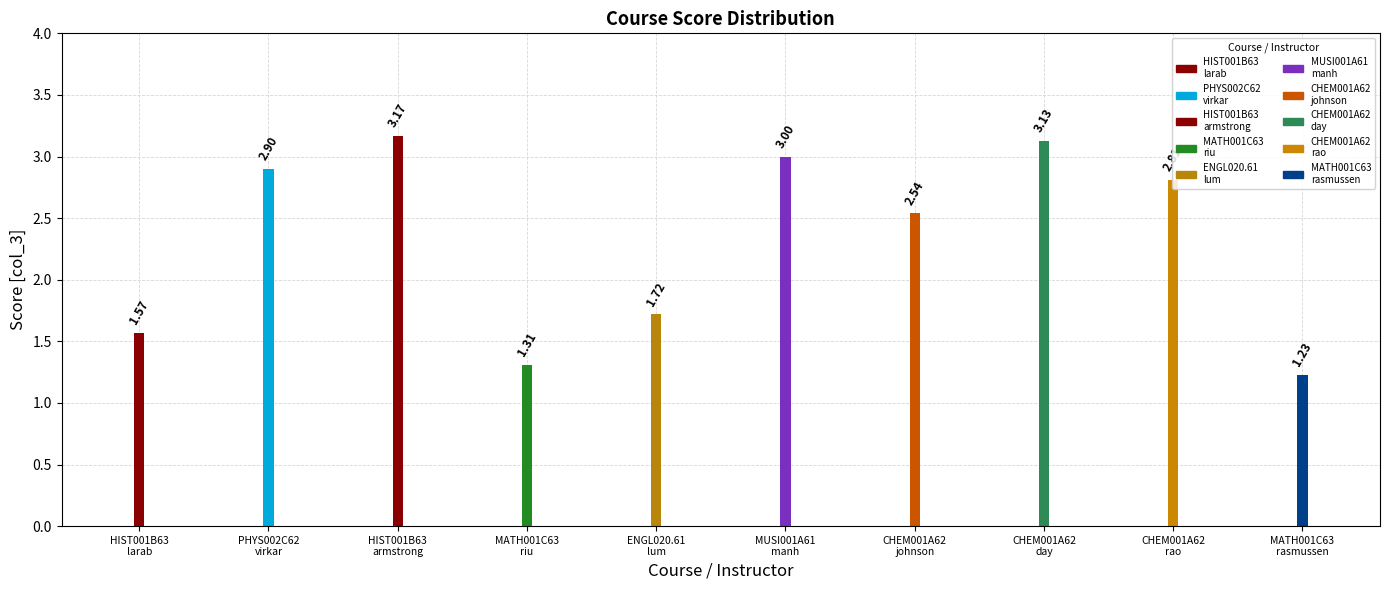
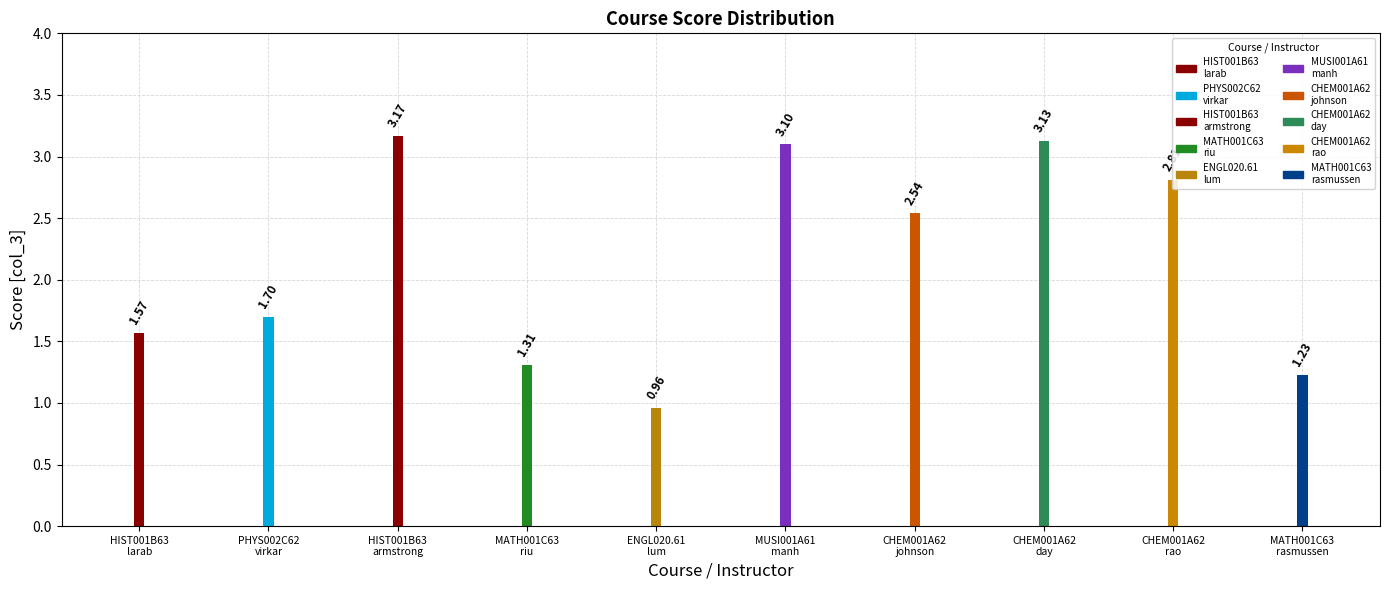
PHYS002C62 virkar: 2.90 -> 1.70
ENGL020.61 lum: 1.72 -> 0.96
MUSI001A61 manh: 3.00 -> 3.10
